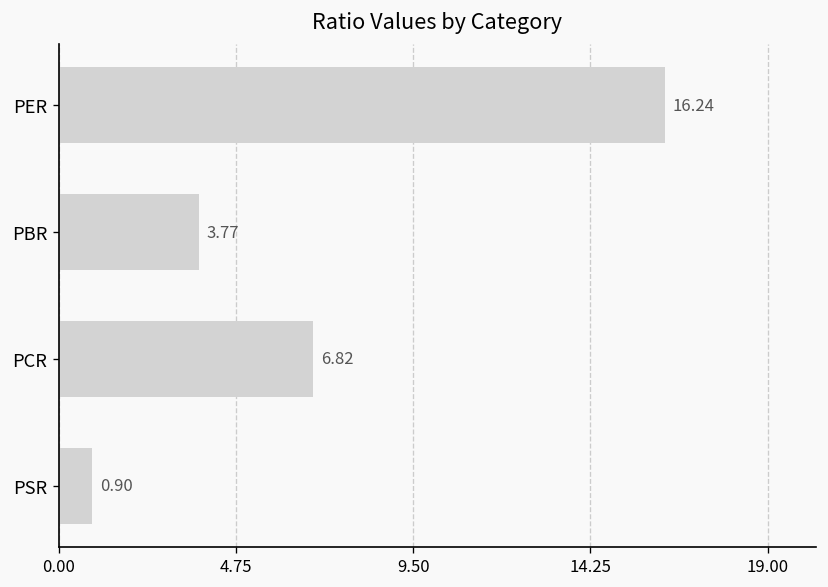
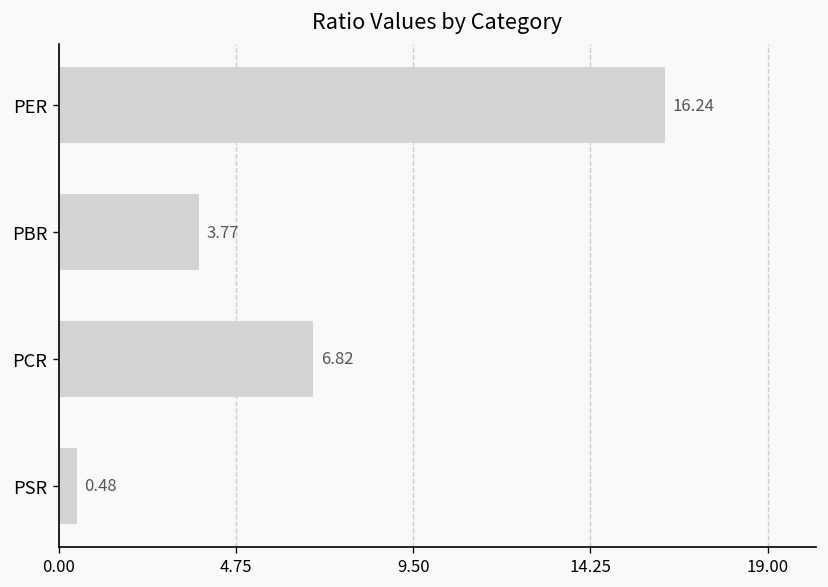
PSR: 0.90 -> 0.48
